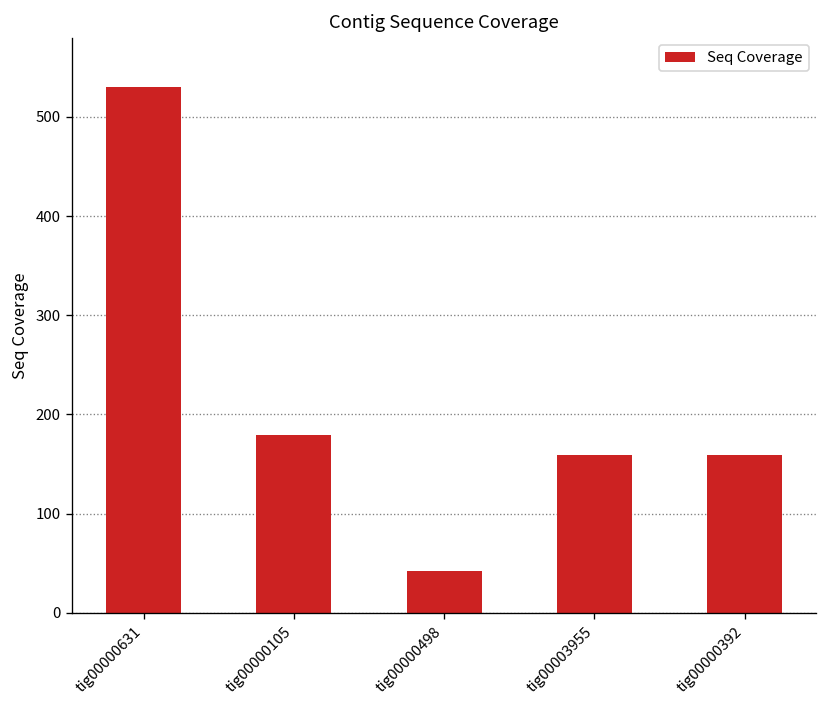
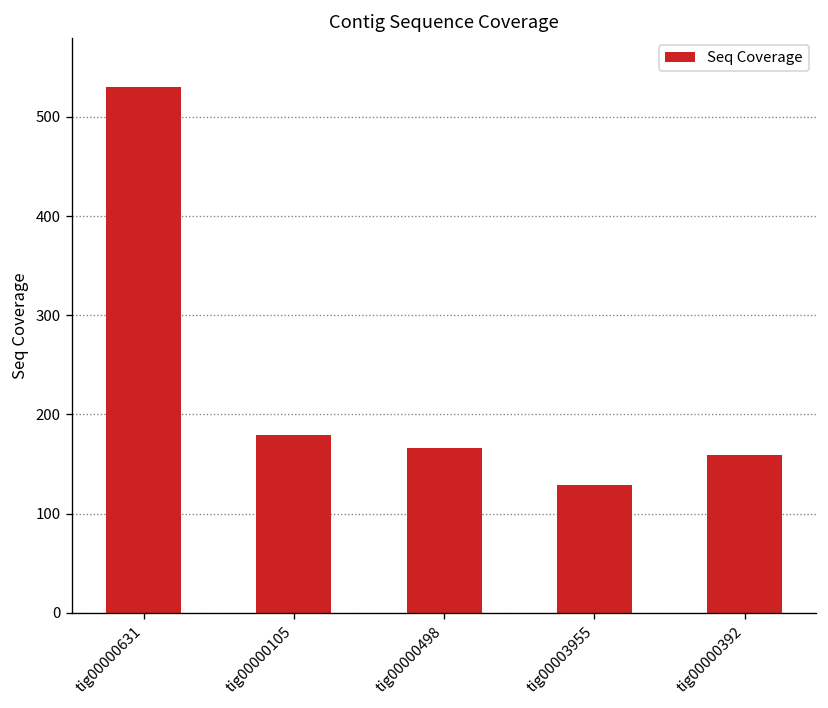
tig00000498: 40 -> 170
tig00003955: 160 -> 130
